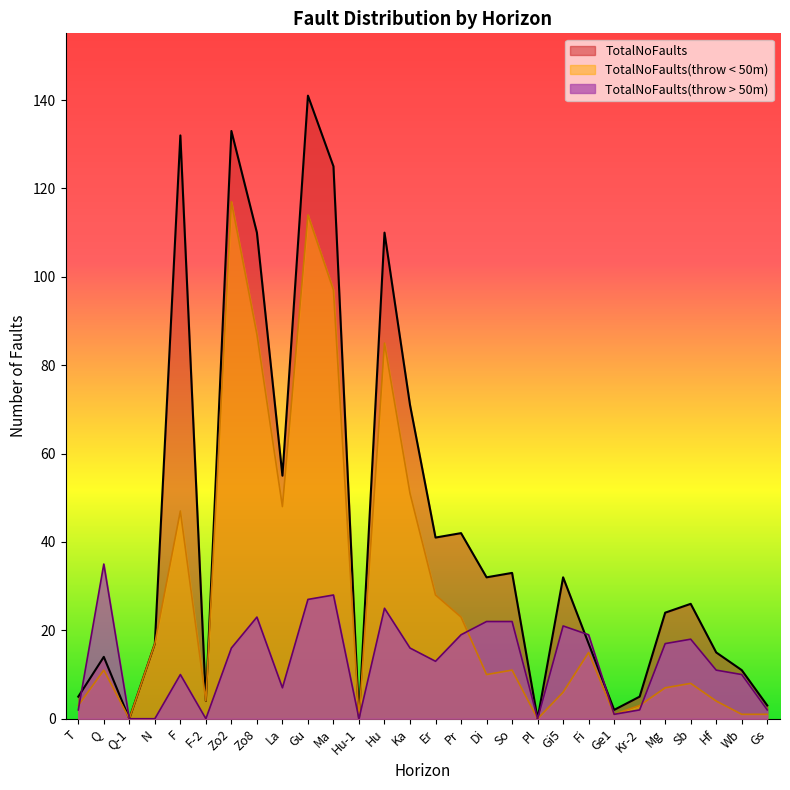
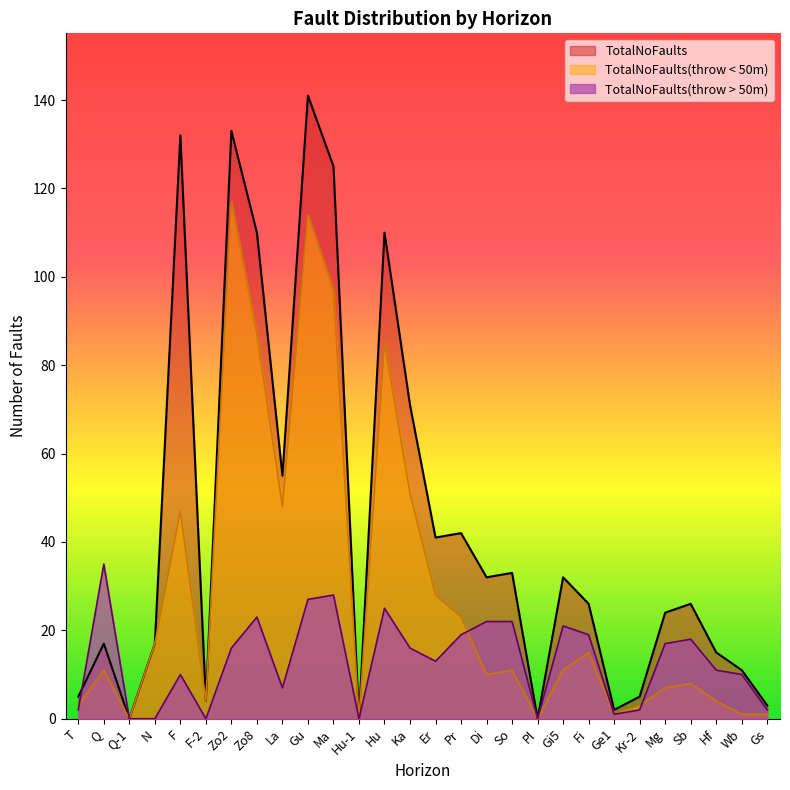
TotalNoFaults, Q: 14 -> 17
TotalNoFaults(throw < 50m), Gi5: 6 -> 11
TotalNoFaults, Fi: 17 -> 26
